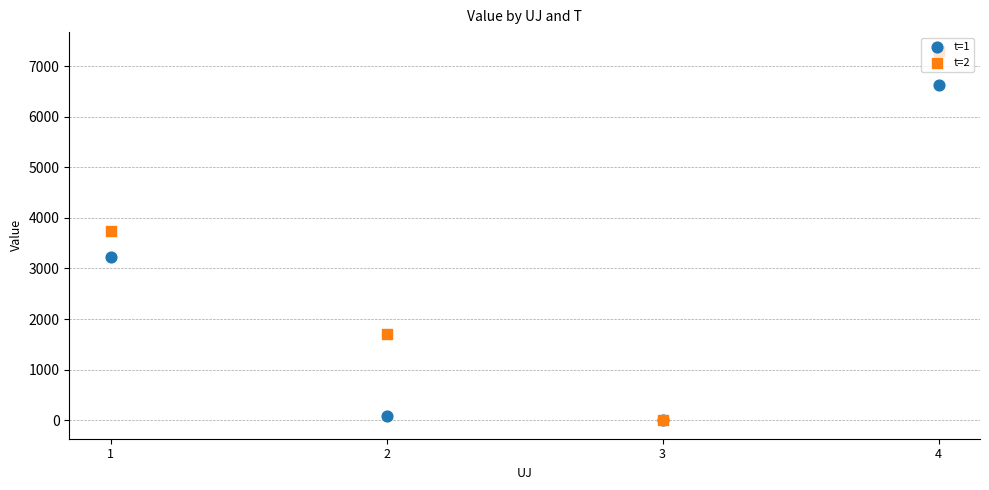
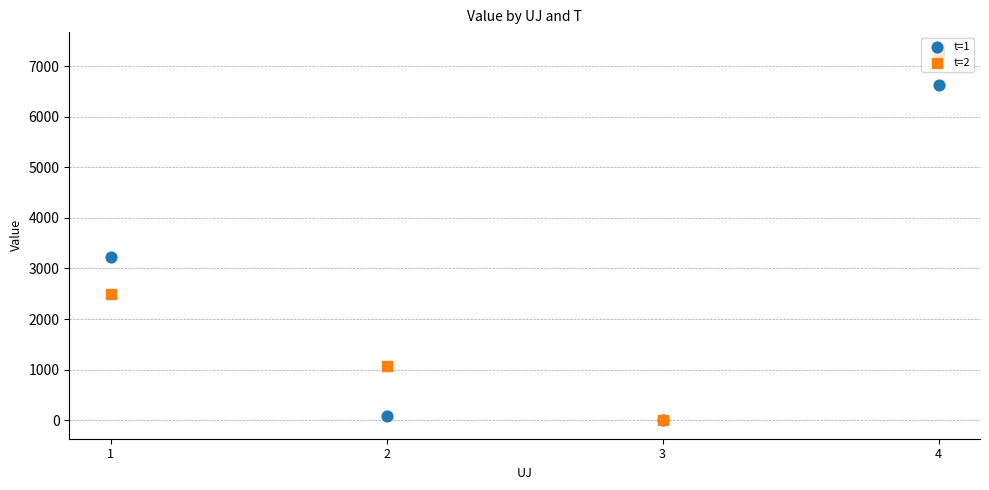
t=2, 1: 3700 -> 2500
t=2, 2: 1700 -> 1100
